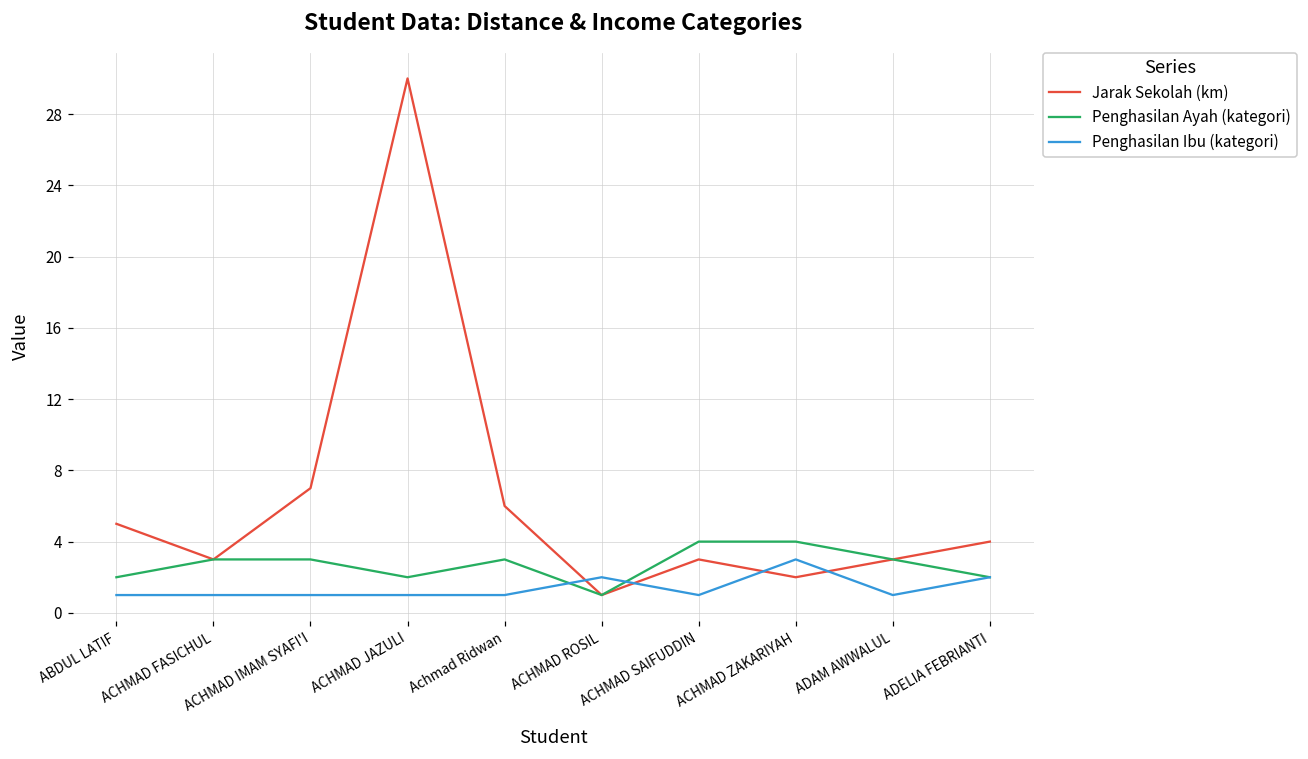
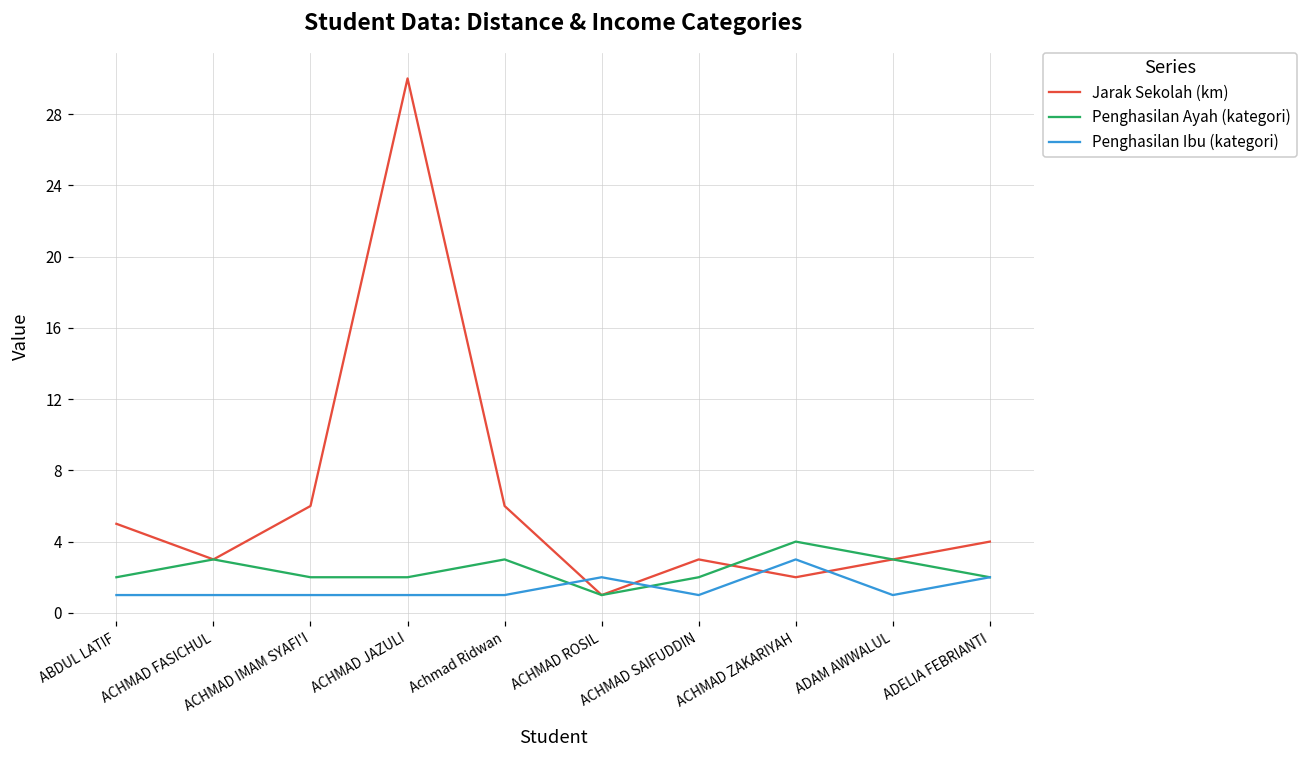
Jarak Sekolah (km), ACHMAD IMAM SYAFI'I: 7 -> 6
Penghasilan Ayah (kategori), ACHMAD IMAM SYAFI'I: 3 -> 2
Penghasilan Ayah (kategori), ACHMAD SAIFUDDIN: 4 -> 2
